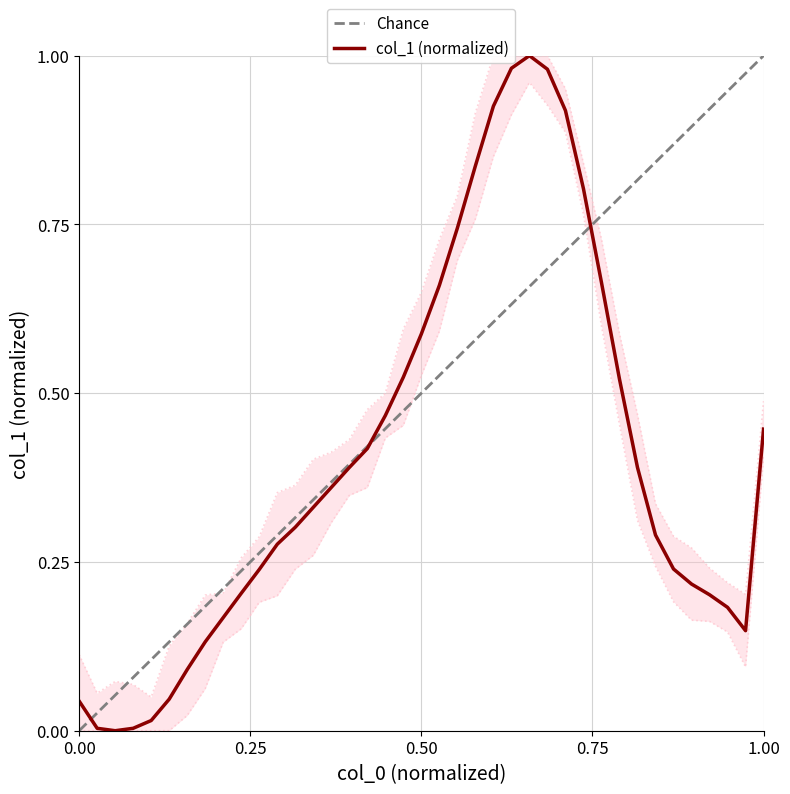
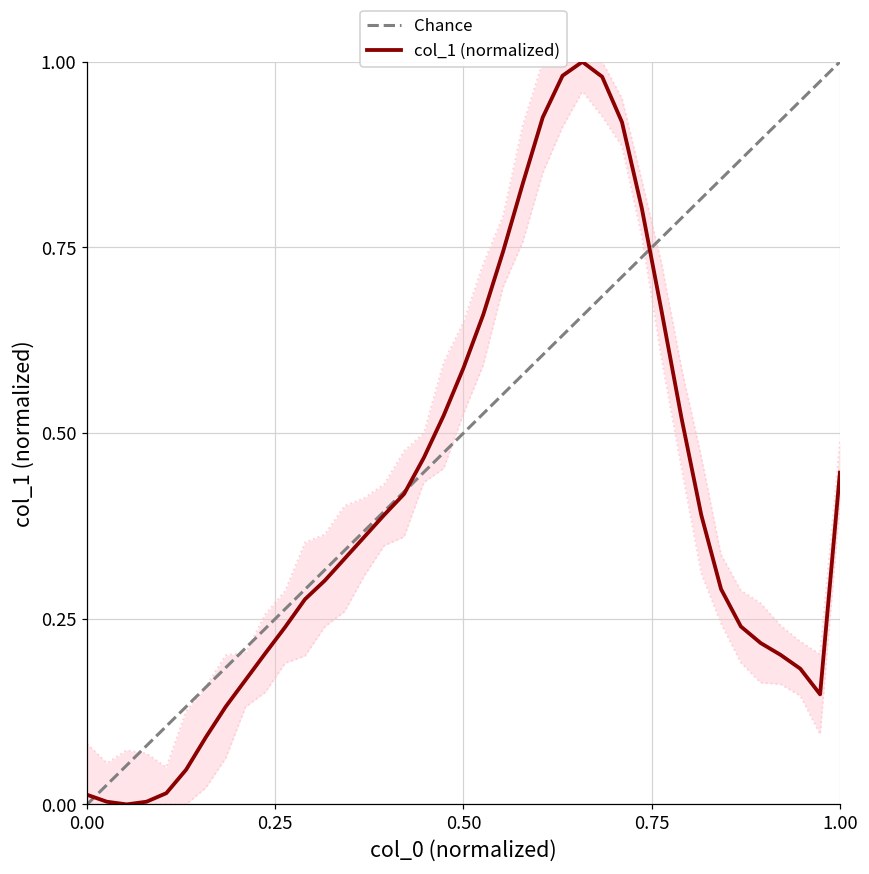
col_1 (normalized), 0.00: 0.04 -> 0.01
